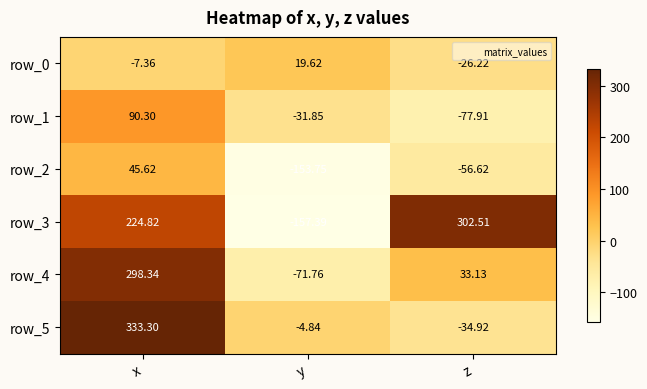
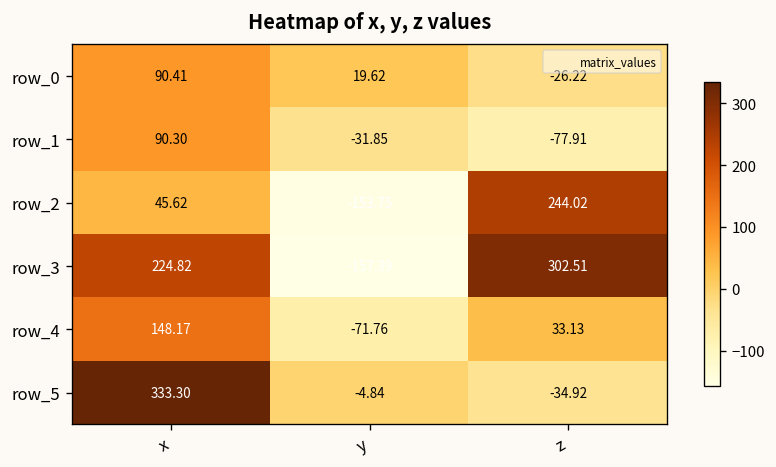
row_0, x: -7.36 -> 90.41
row_2, z: -56.62 -> 244.02
row_4, x: 298.34 -> 148.17
